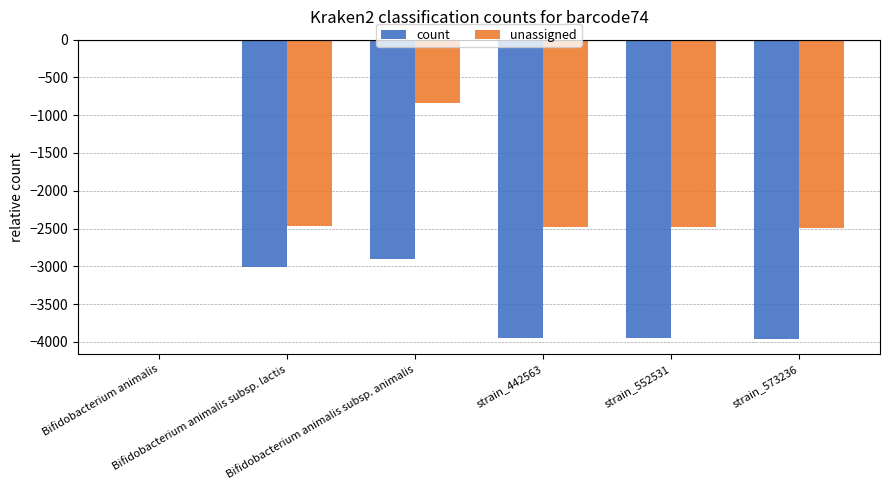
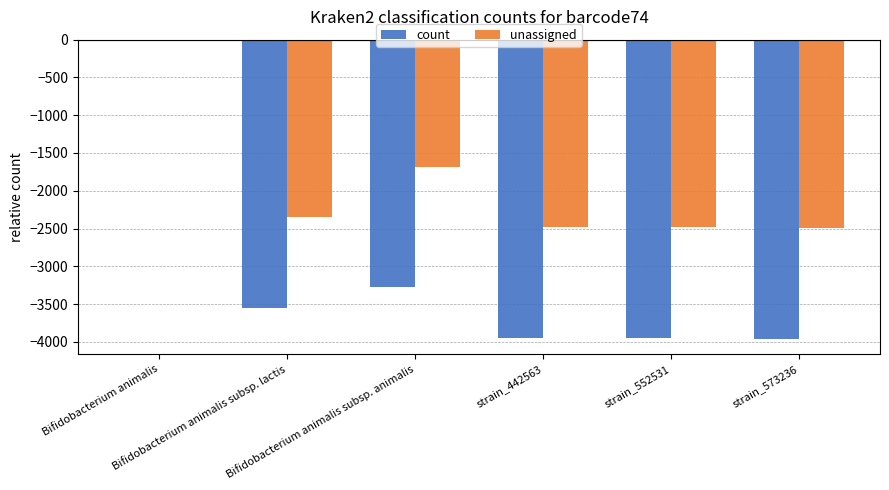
count, Bifidobacterium animalis subsp. lactis: -3000 -> -3600
unassigned, Bifidobacterium animalis subsp. lactis: -2500 -> -2400
count, Bifidobacterium animalis subsp. animalis: -2900 -> -3300
unassigned, Bifidobacterium animalis subsp. animalis: -800 -> -1700
